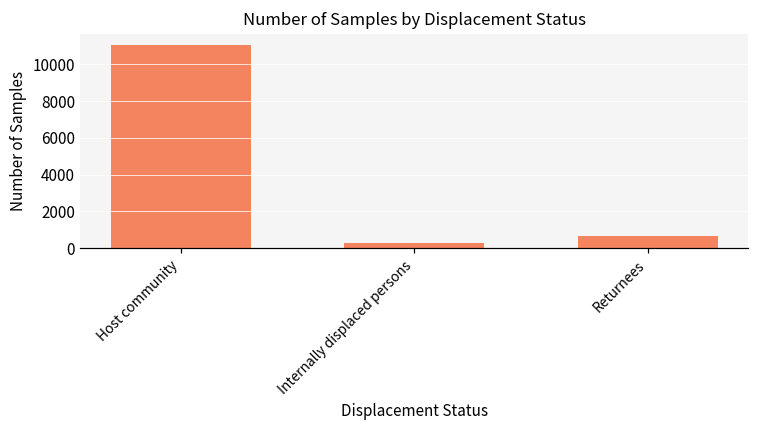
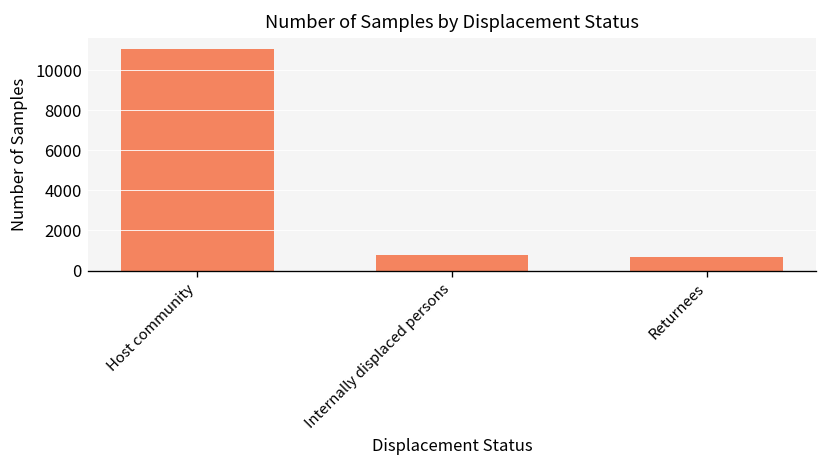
Internally displaced persons: 300 -> 800
